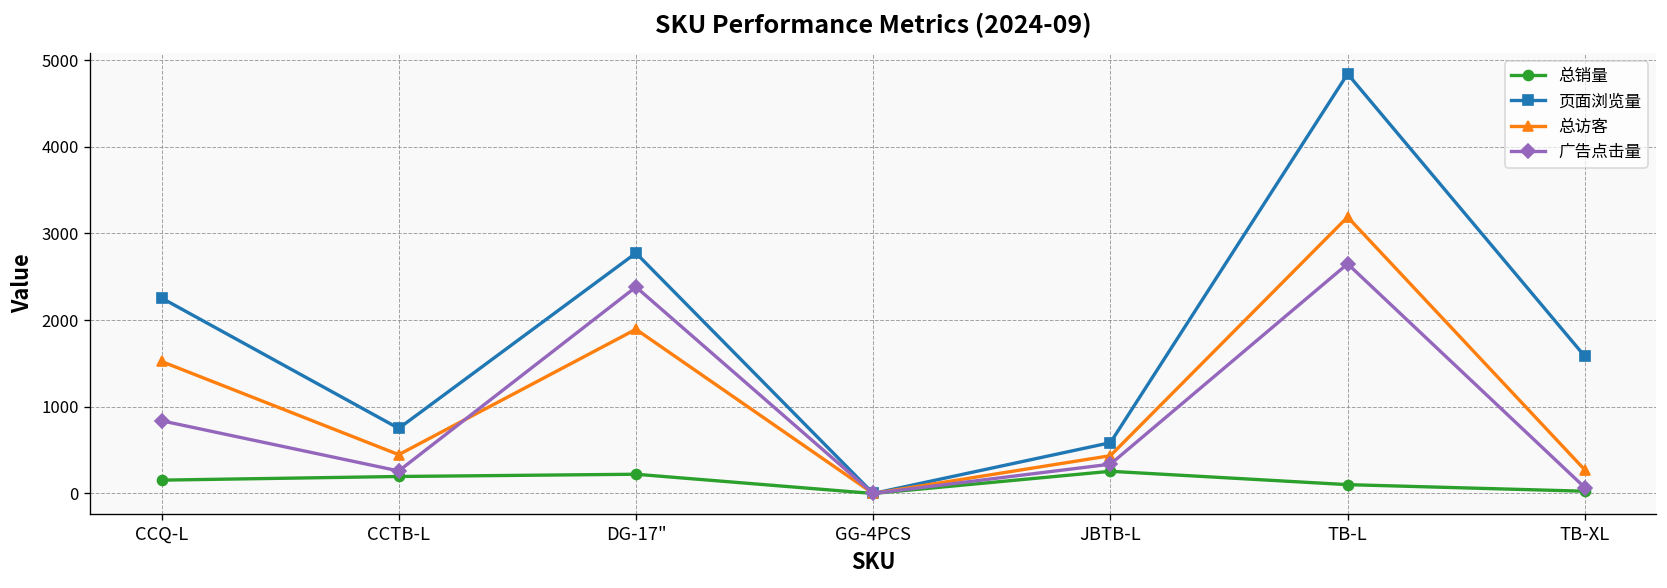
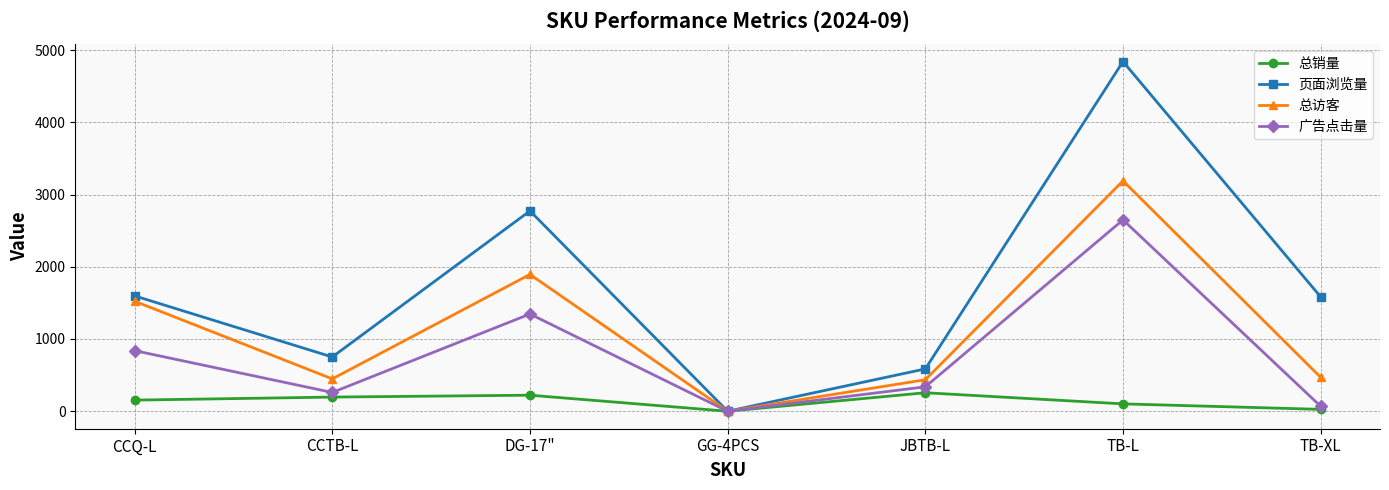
页面浏览量, CCQ-L: 2300 -> 1600
广告点击量, DG-17": 2400 -> 1300
总访客, TB-XL: 300 -> 500
